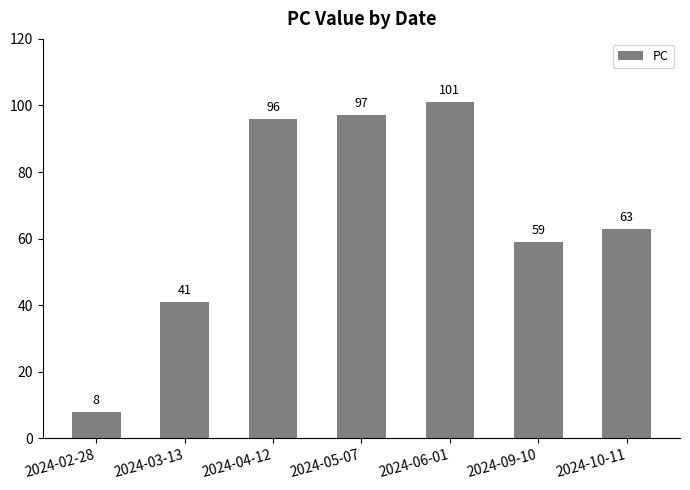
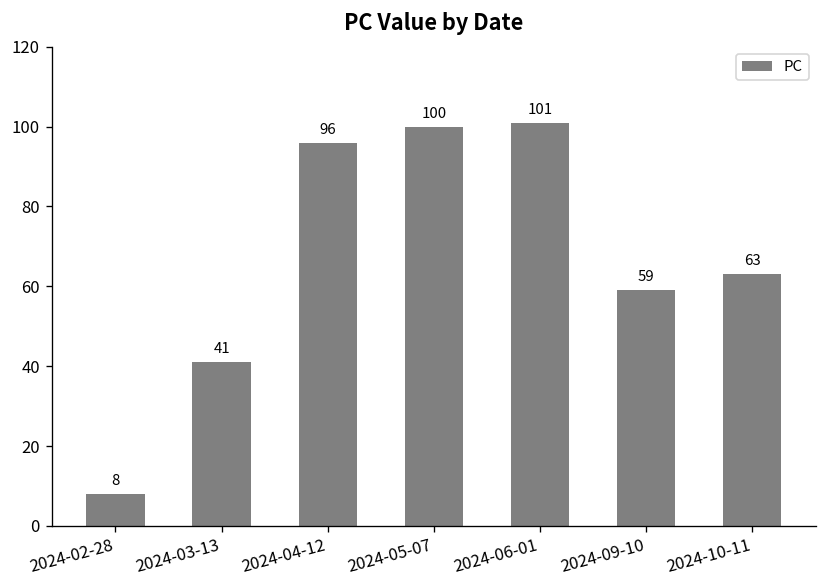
2024-05-07: 97 -> 100
